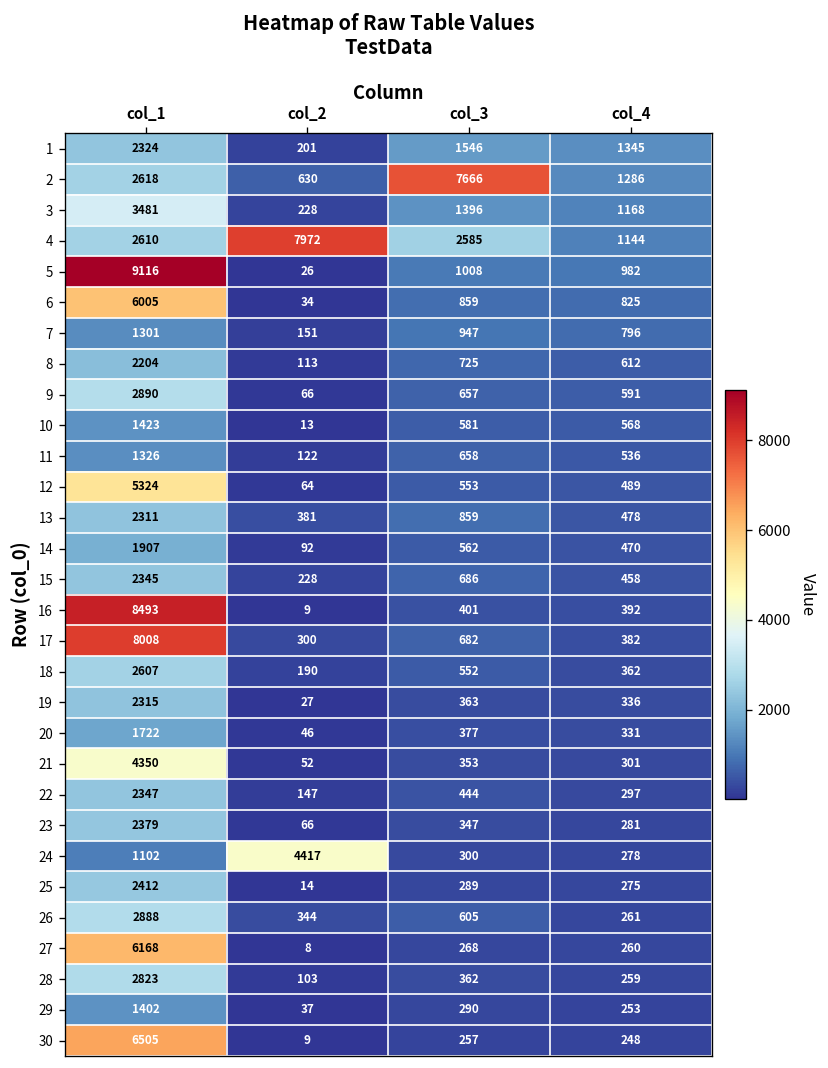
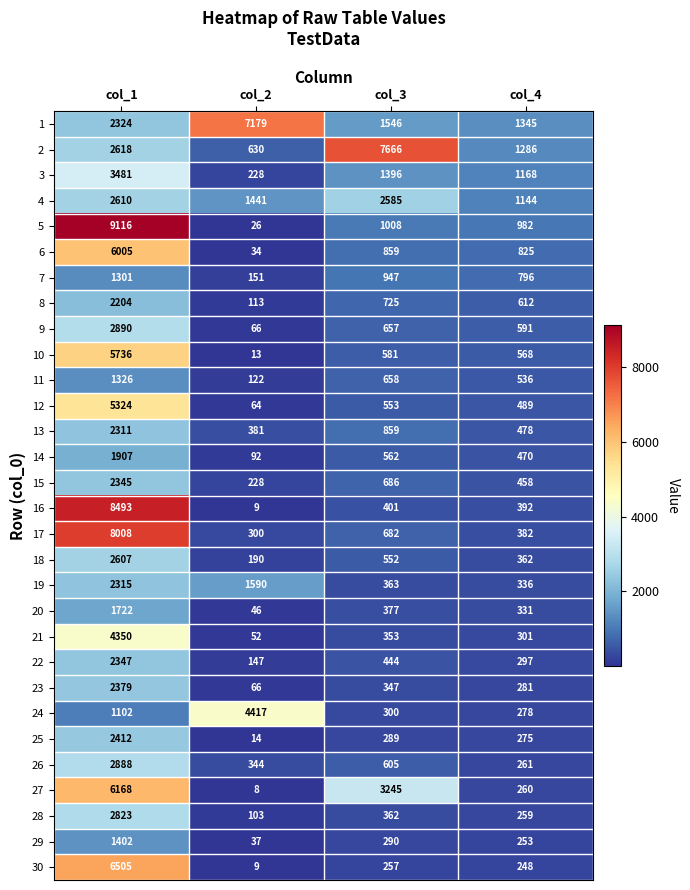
1, col_2: 201 -> 7179
4, col_2: 7972 -> 1441
10, col_1: 1423 -> 5736
19, col_2: 27 -> 1590
27, col_3: 268 -> 3245
